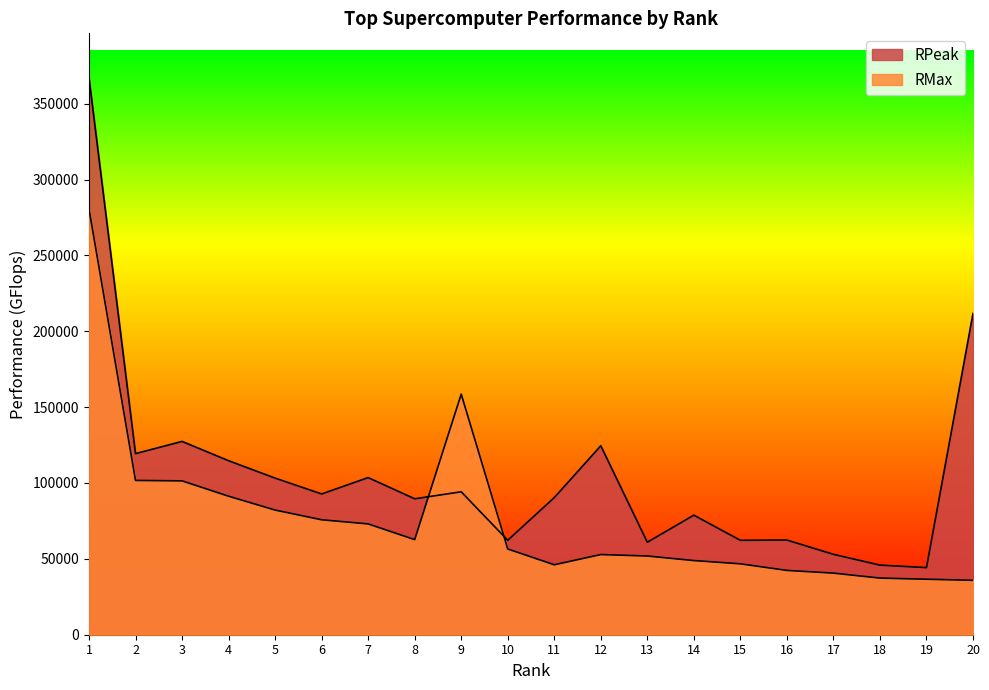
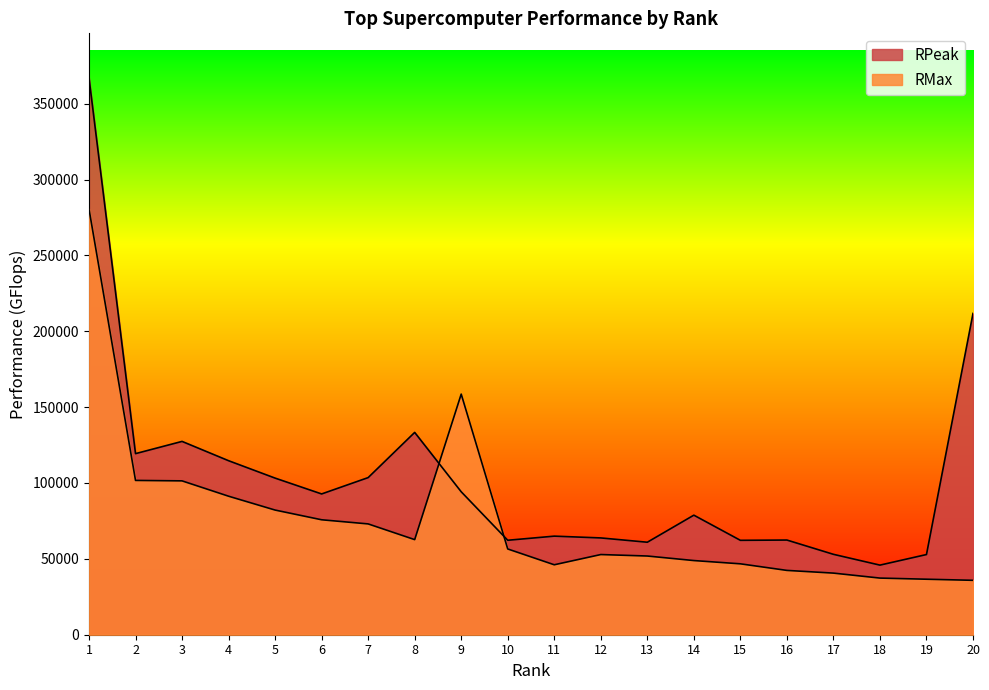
RPeak, 8: 90000 -> 133000
RPeak, 11: 90000 -> 65000
RPeak, 12: 125000 -> 64000
RPeak, 19: 44000 -> 53000
